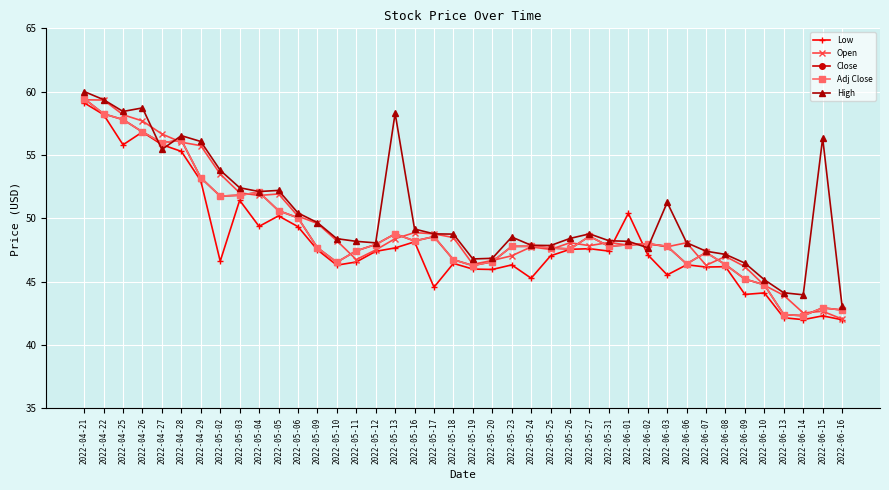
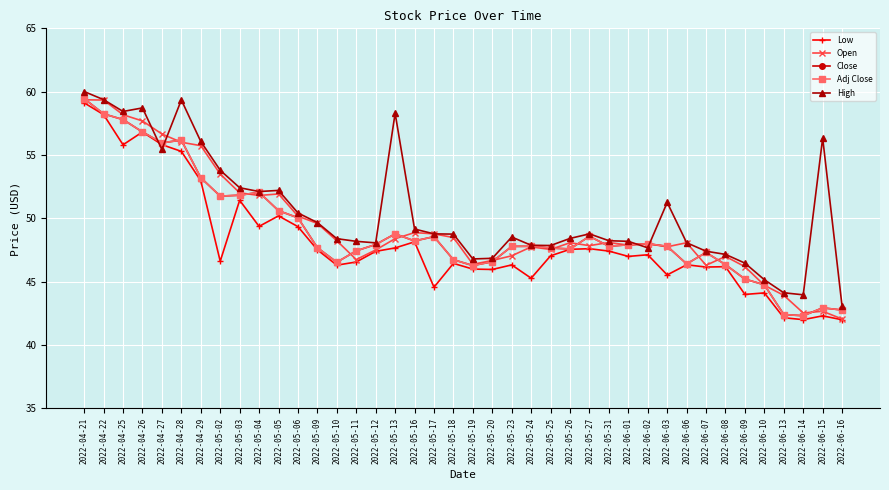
High, 2022-04-28: 56.5 -> 59.4
Low, 2022-06-01: 50.4 -> 47.0
